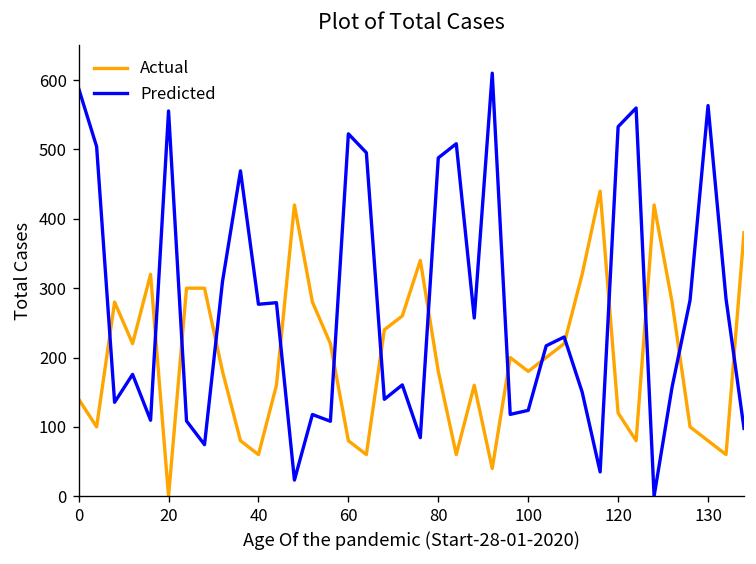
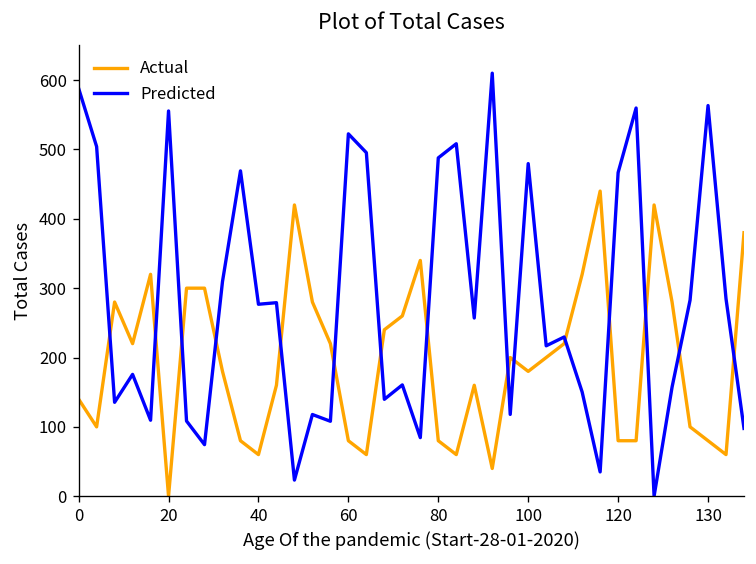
Actual, 80: 180 -> 80
Predicted, 100: 120 -> 480
Actual, 120: 120 -> 80
Predicted, 120: 530 -> 470
